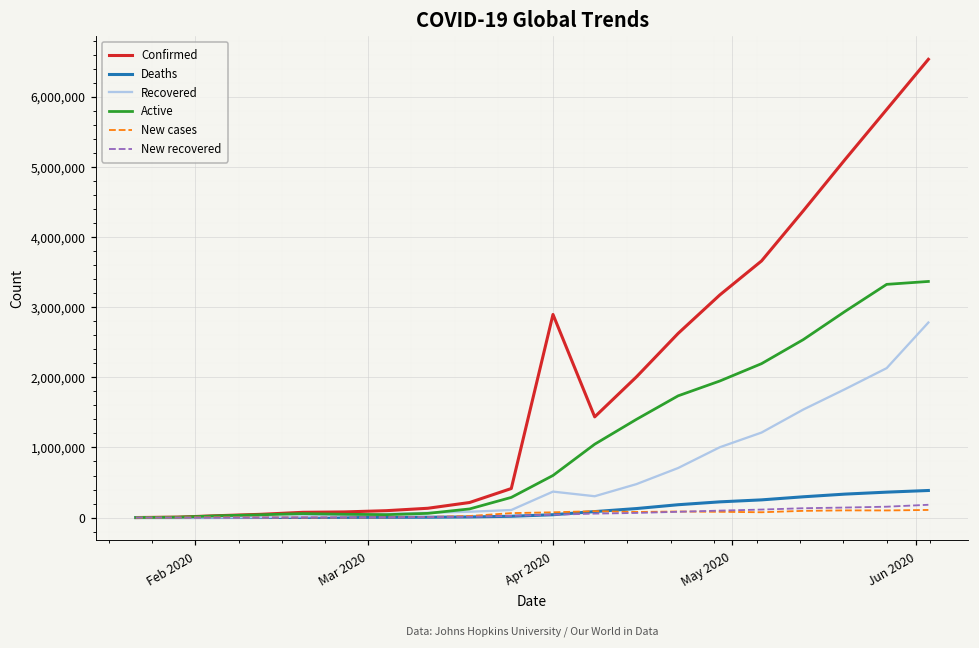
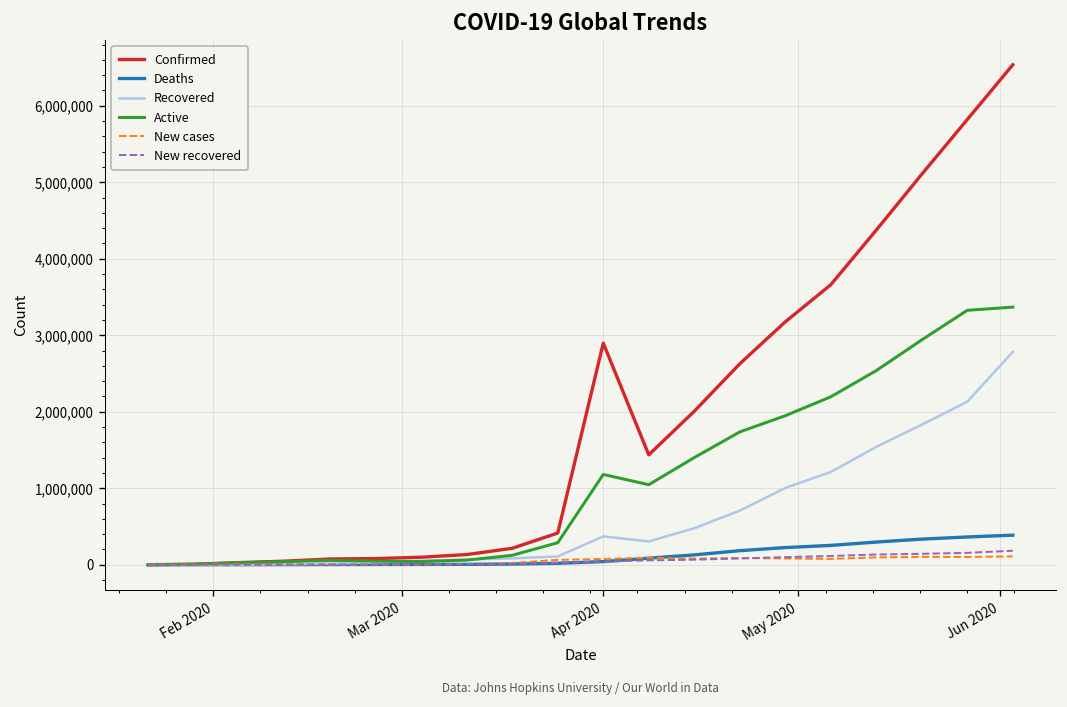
Active, Apr 2020: 600,000 -> 1,200,000
